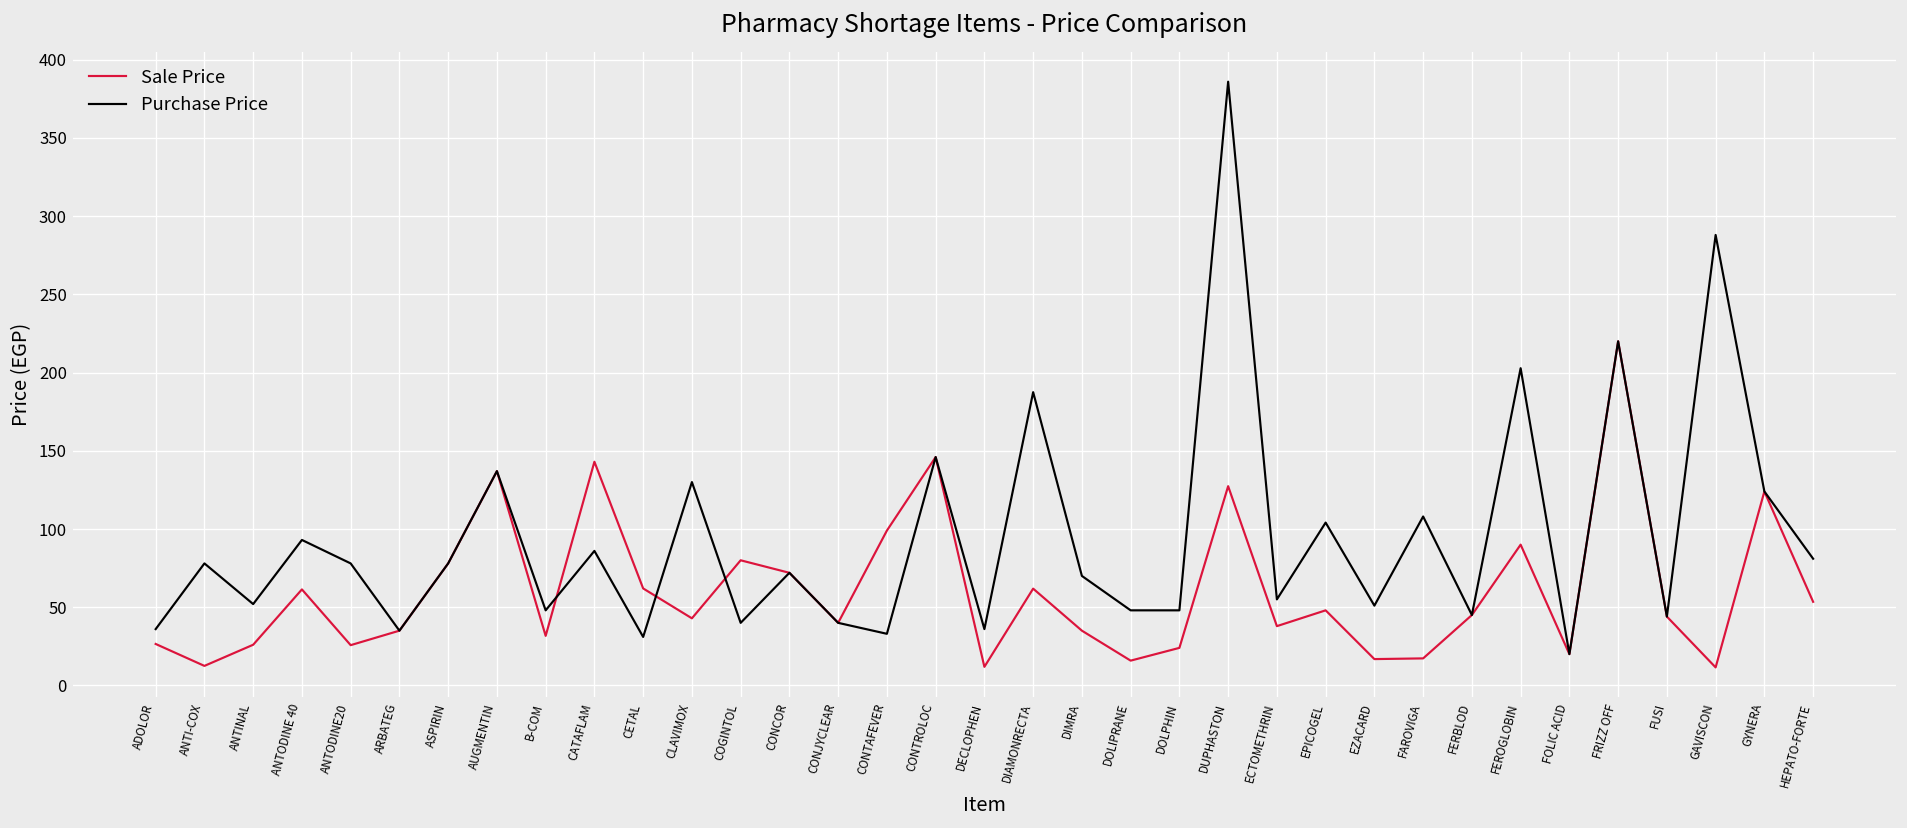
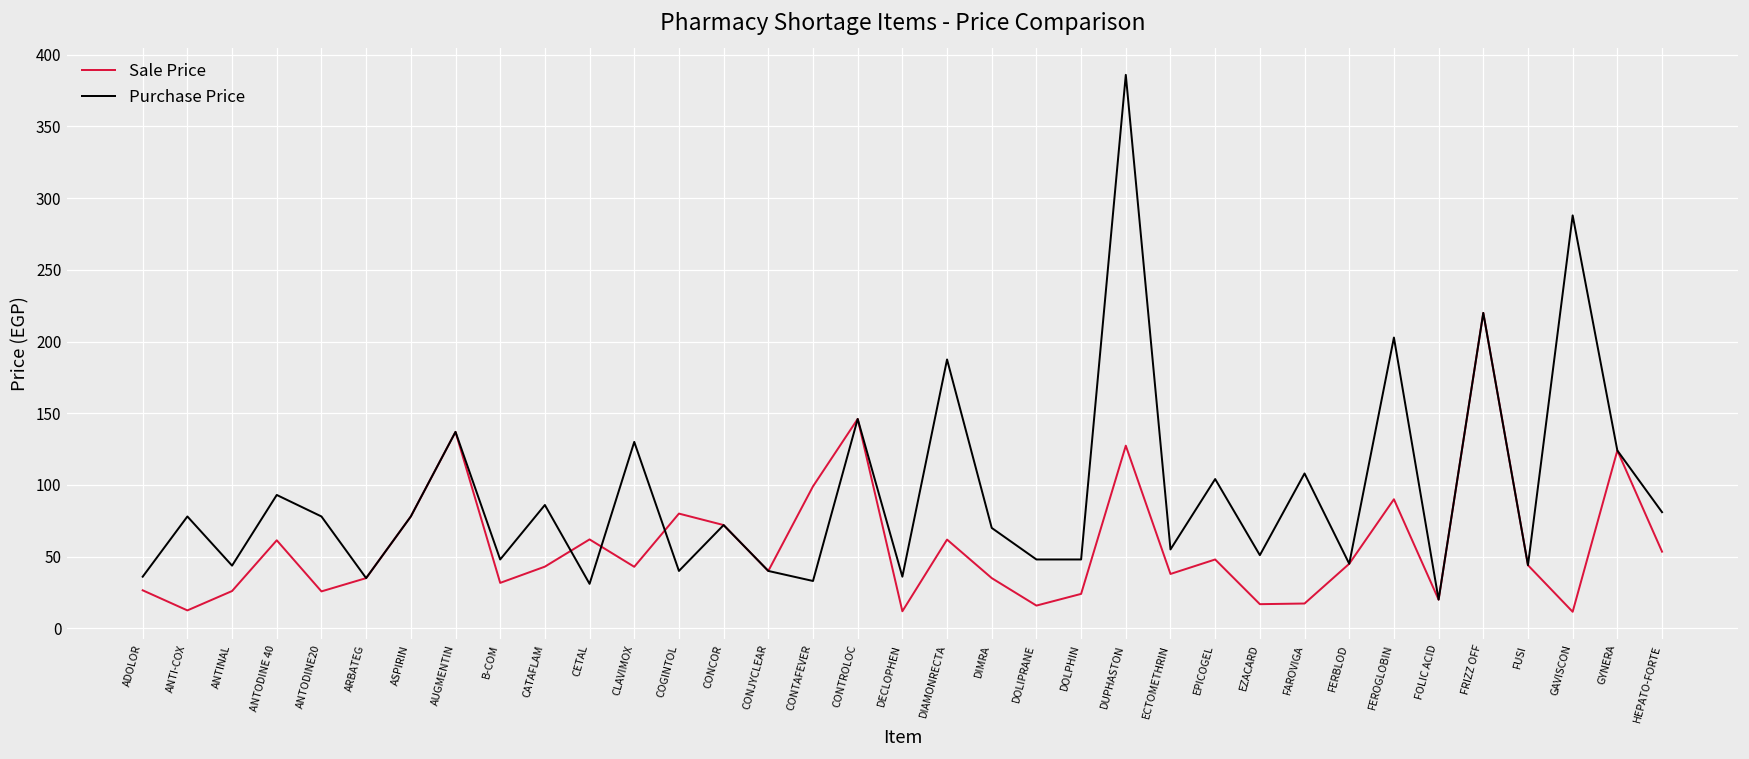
Purchase Price, ANTINAL: 52 -> 44
Sale Price, CATAFLAM: 143 -> 43
